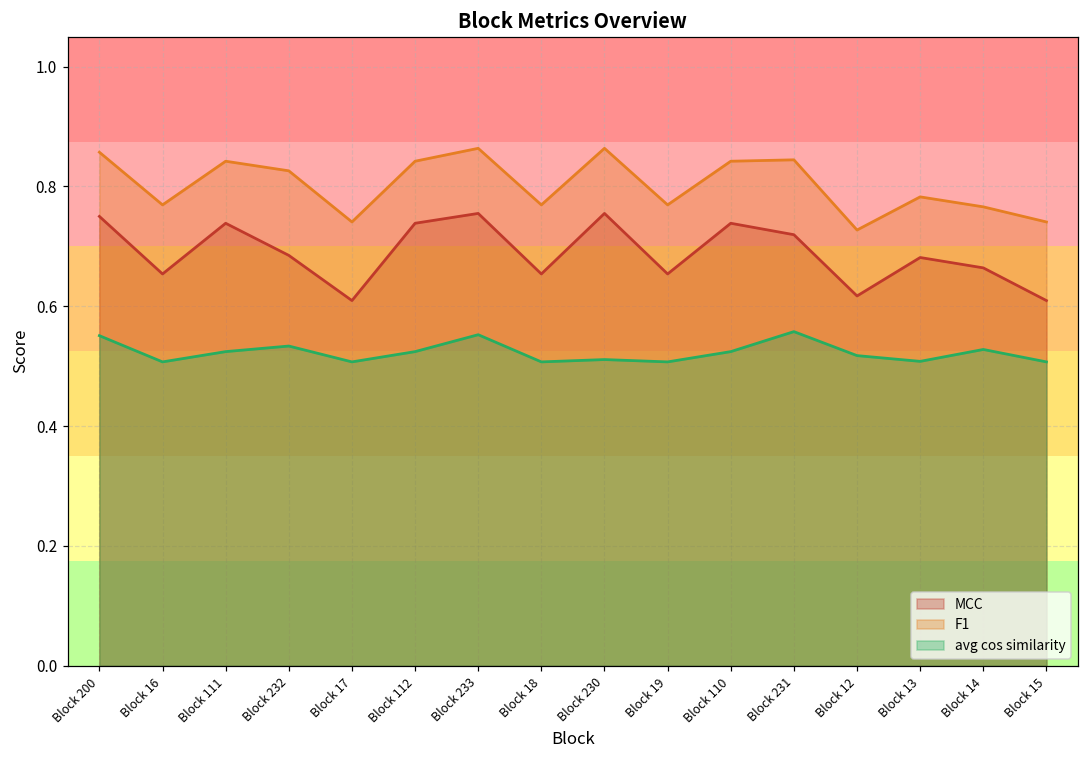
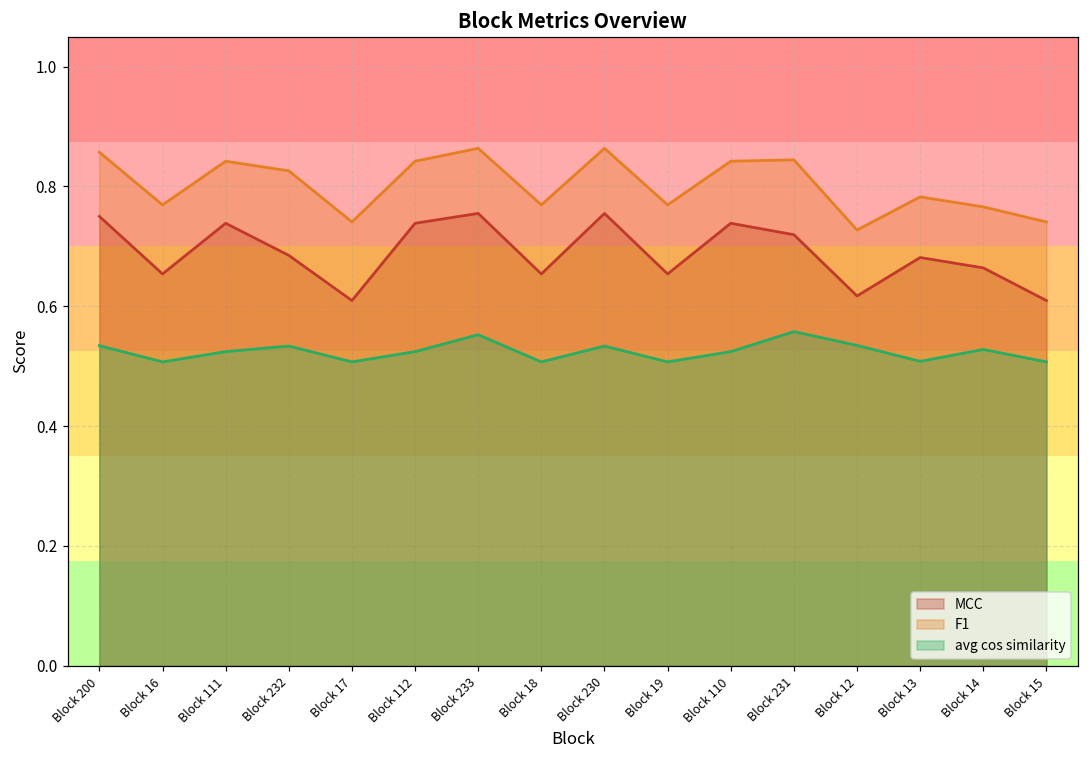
avg cos similarity, Block 200: 0.55 -> 0.53
avg cos similarity, Block 230: 0.51 -> 0.53
avg cos similarity, Block 12: 0.52 -> 0.53
